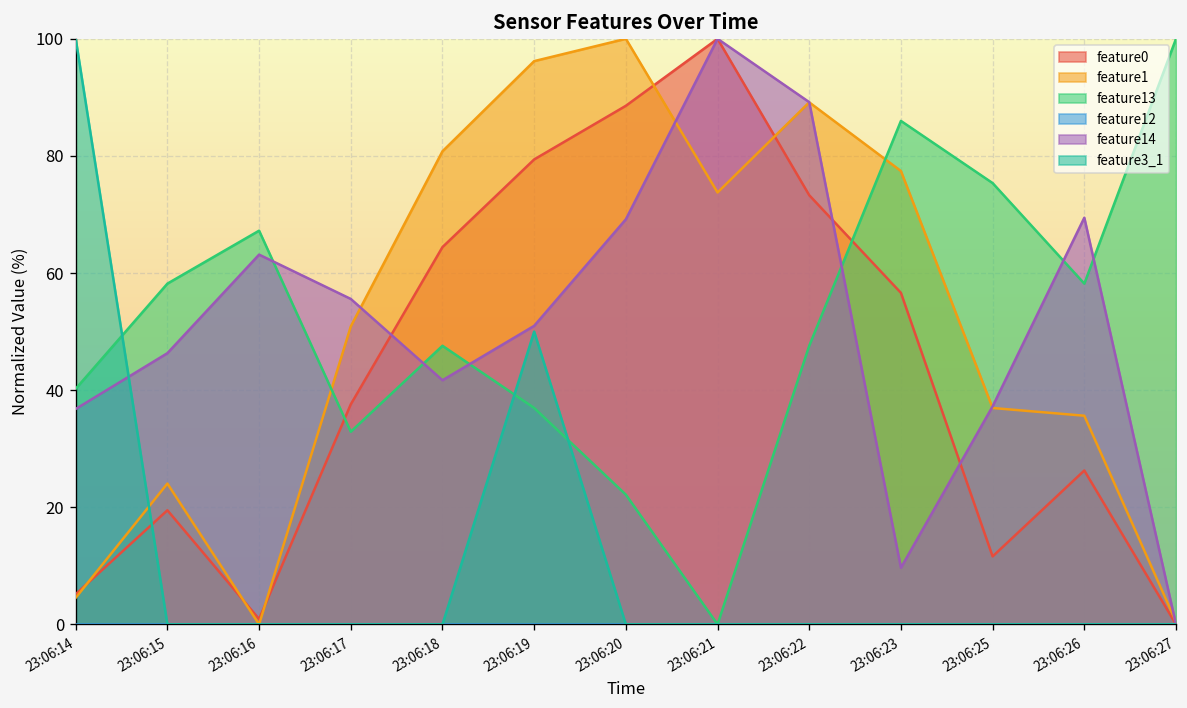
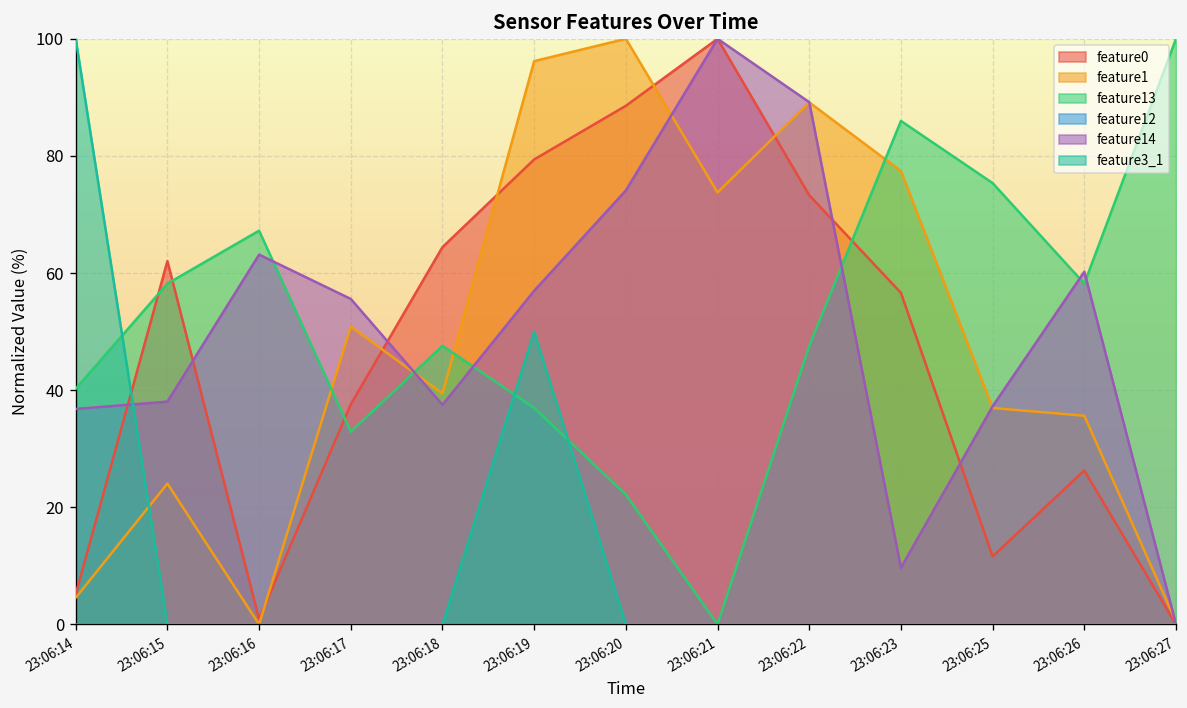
feature0, 23:06:15: 19 -> 62
feature14, 23:06:15: 46 -> 38
feature1, 23:06:18: 81 -> 39
feature14, 23:06:18: 42 -> 37
feature14, 23:06:19: 51 -> 57
feature14, 23:06:20: 69 -> 74
feature14, 23:06:26: 69 -> 60
